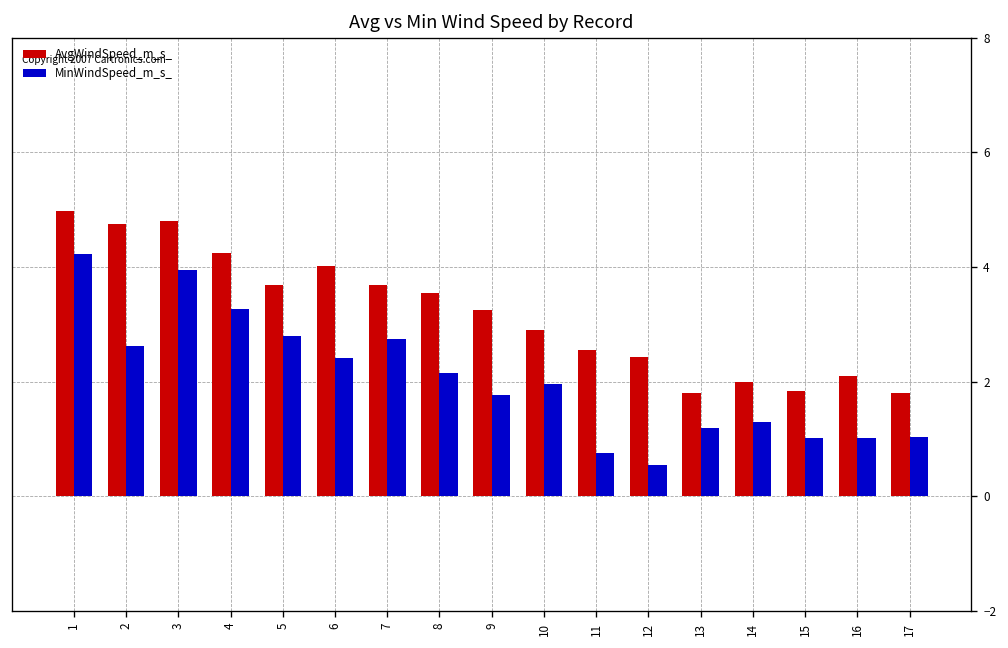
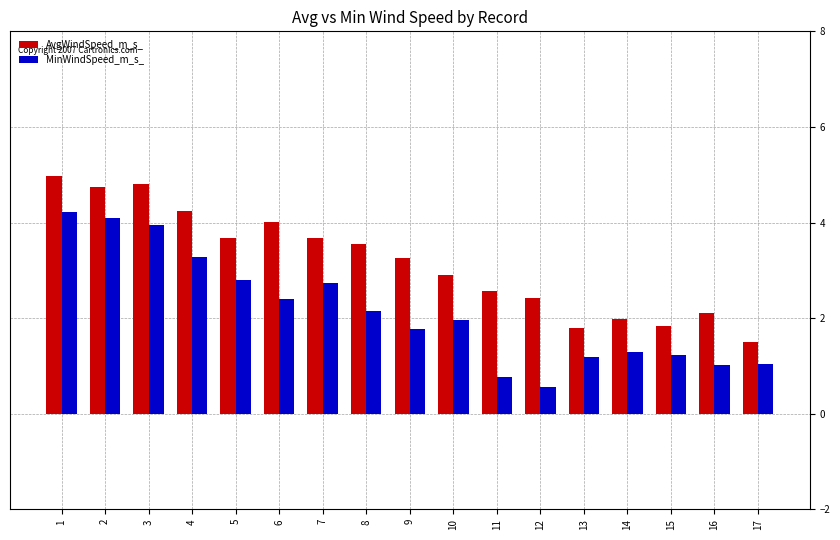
MinWindSpeed_m_s_, 2: 2.6 -> 4.1
MinWindSpeed_m_s_, 15: 1.0 -> 1.2
AvgWindSpeed_m_s_, 17: 1.8 -> 1.5
